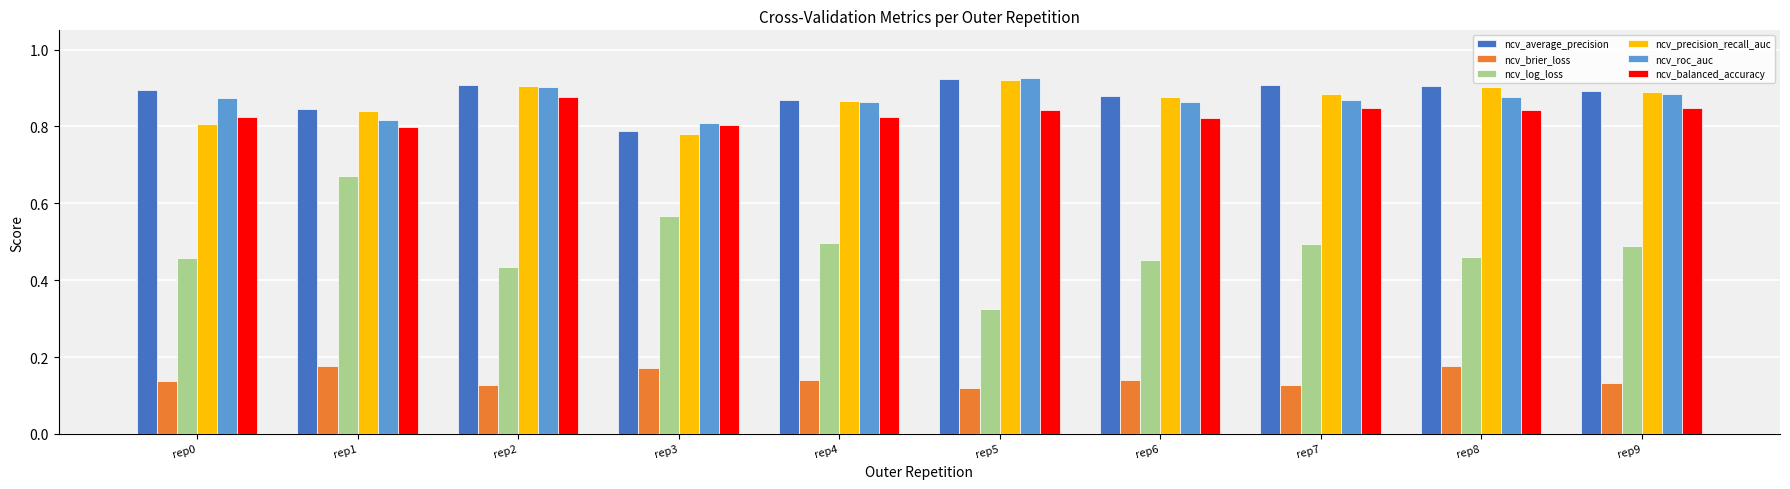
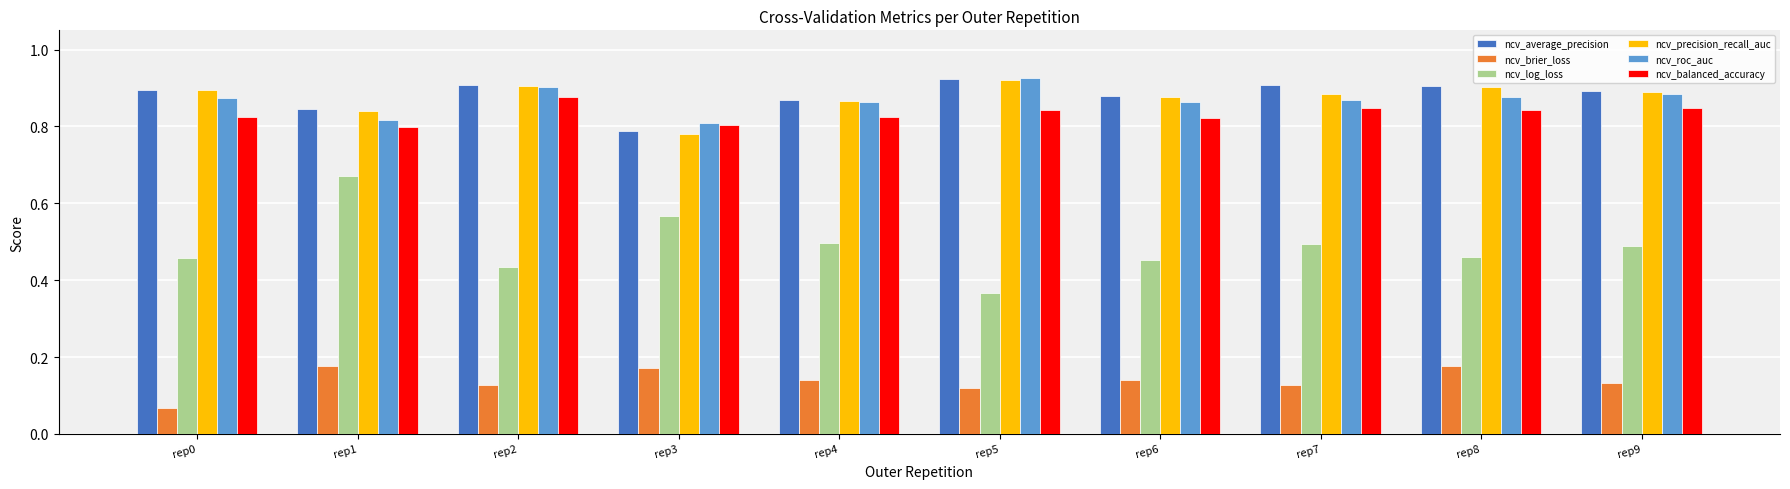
ncv_brier_loss, rep0: 0.14 -> 0.07
ncv_precision_recall_auc, rep0: 0.81 -> 0.89
ncv_log_loss, rep5: 0.32 -> 0.37
